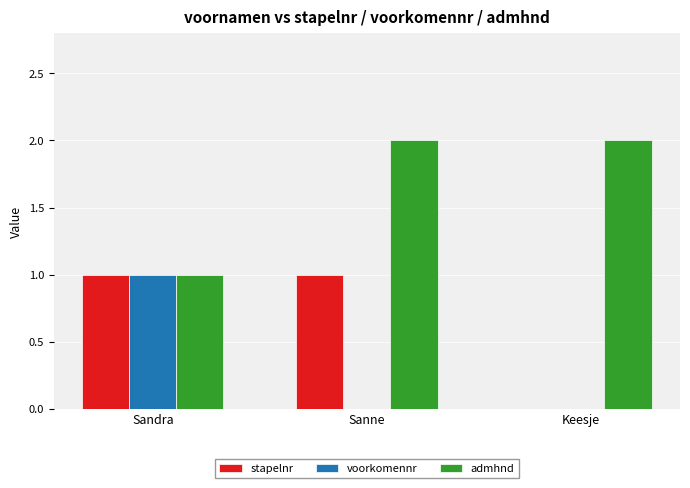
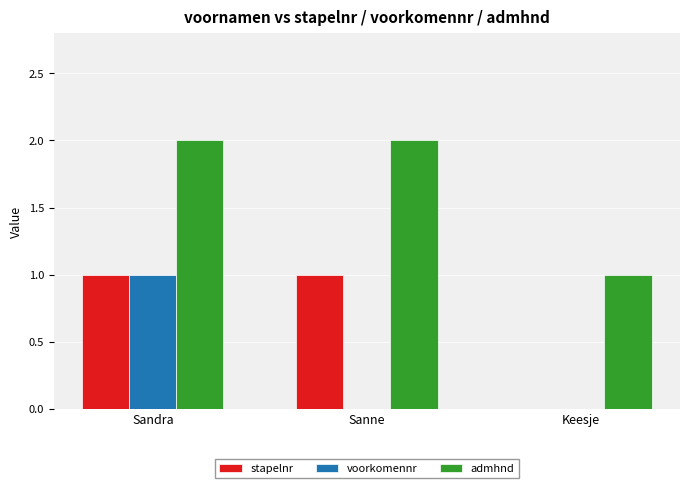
admhnd, Sandra: 1 -> 2
admhnd, Keesje: 2 -> 1
